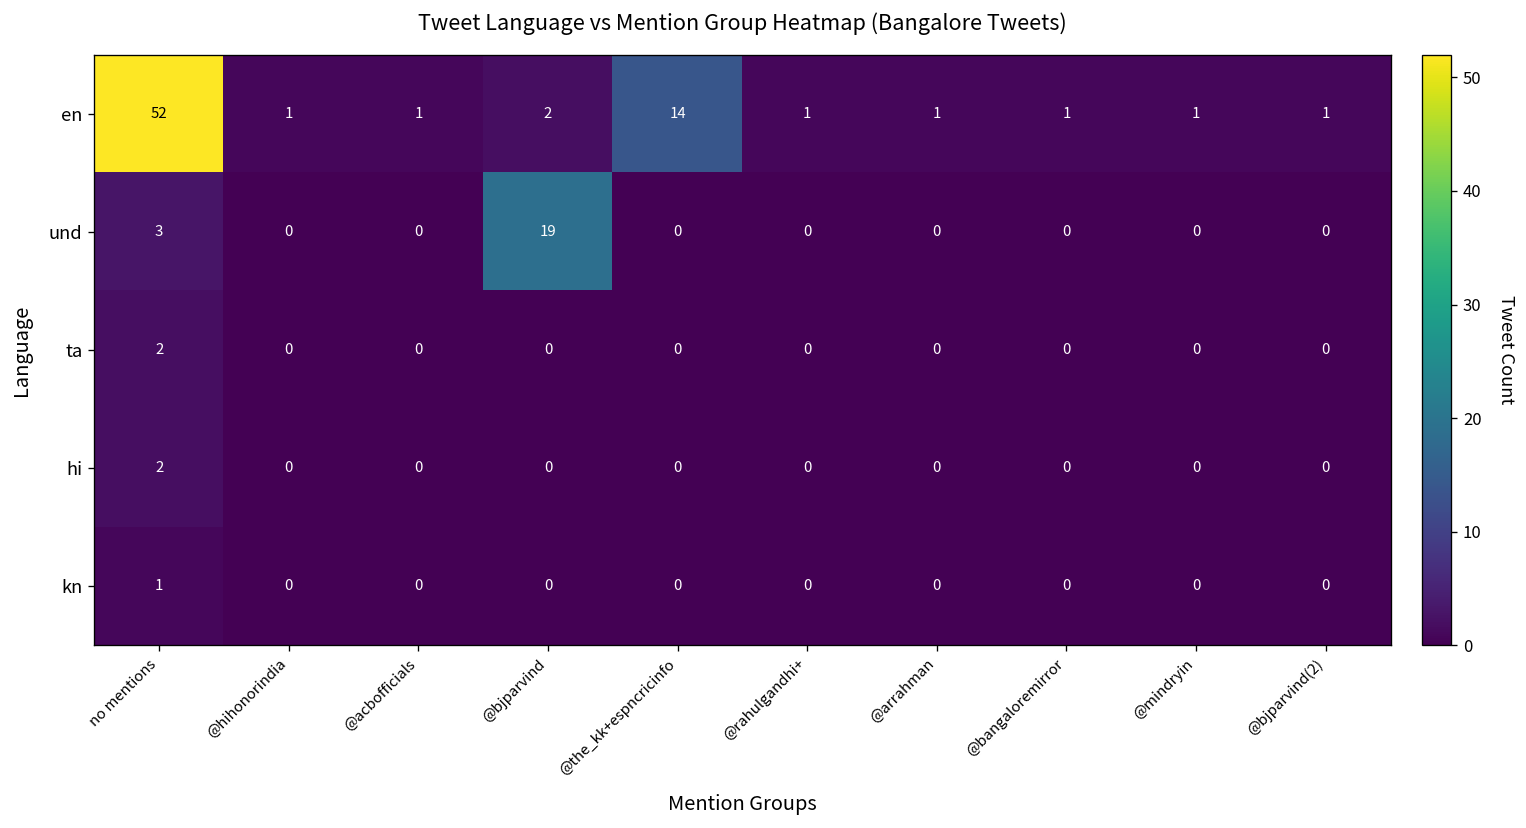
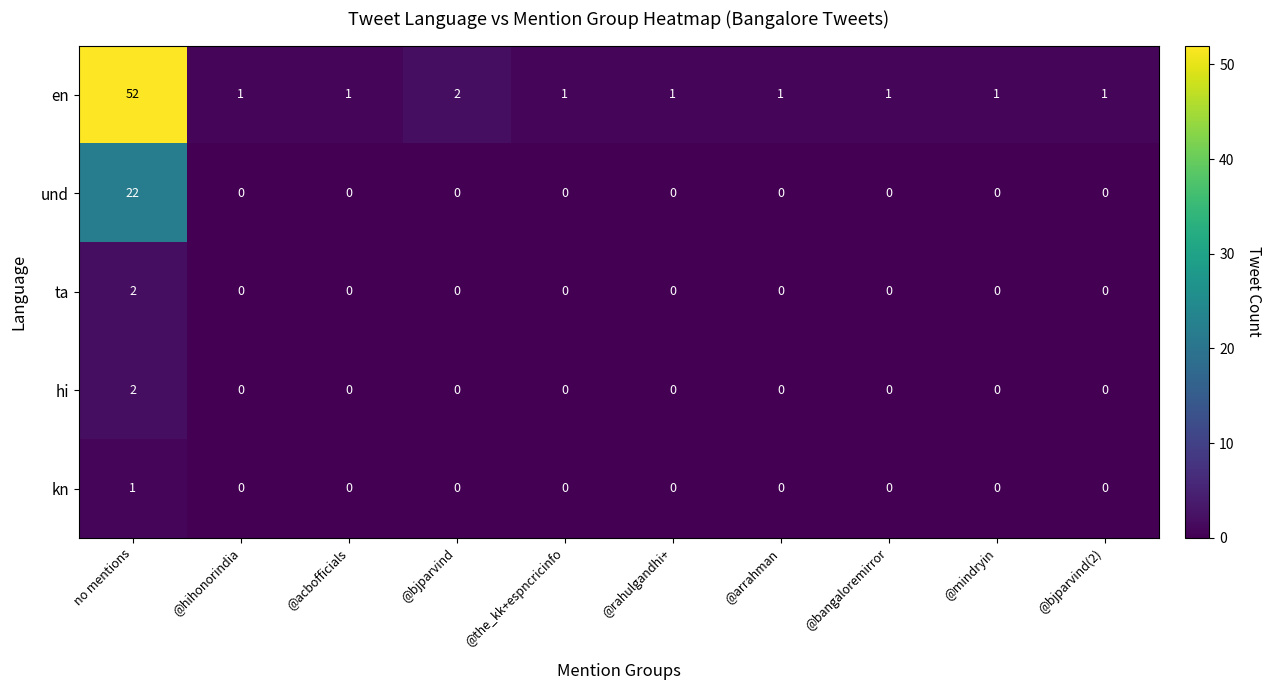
en, @the_kk+espncricinfo: 14 -> 1
und, no mentions: 3 -> 22
und, @bjparvind: 19 -> 0
